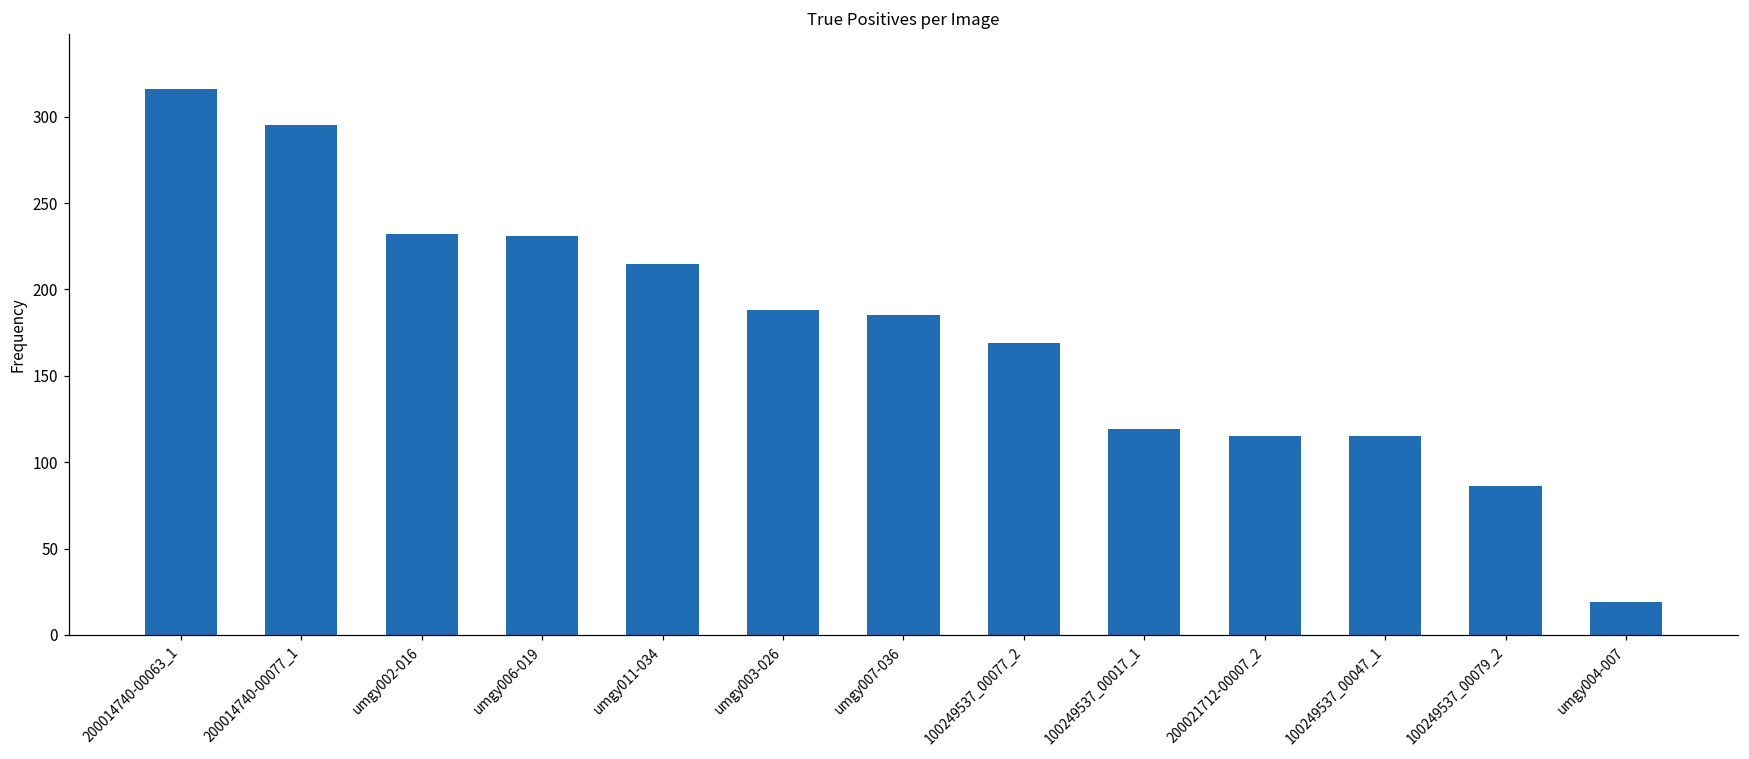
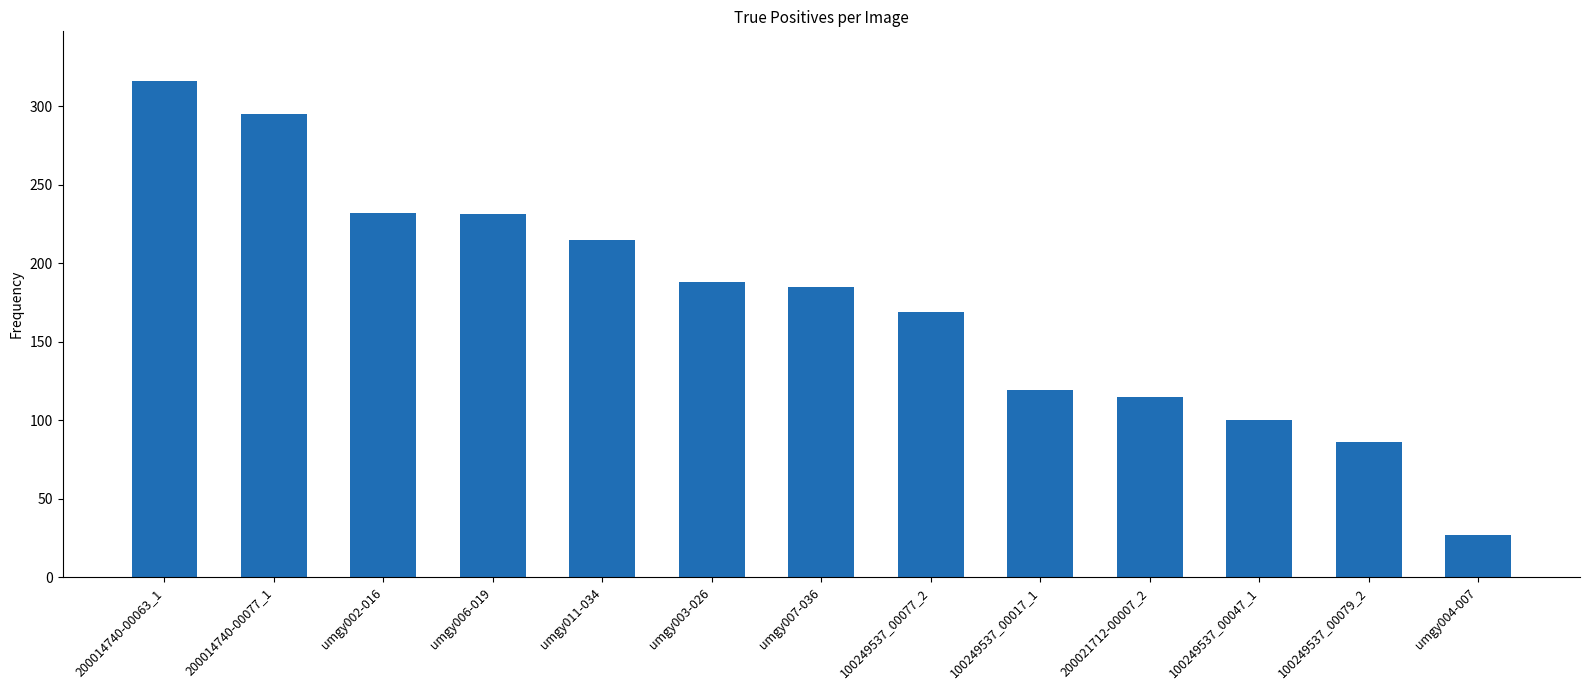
100249537_00047_1: 115 -> 100
umgy004-007: 19 -> 27
